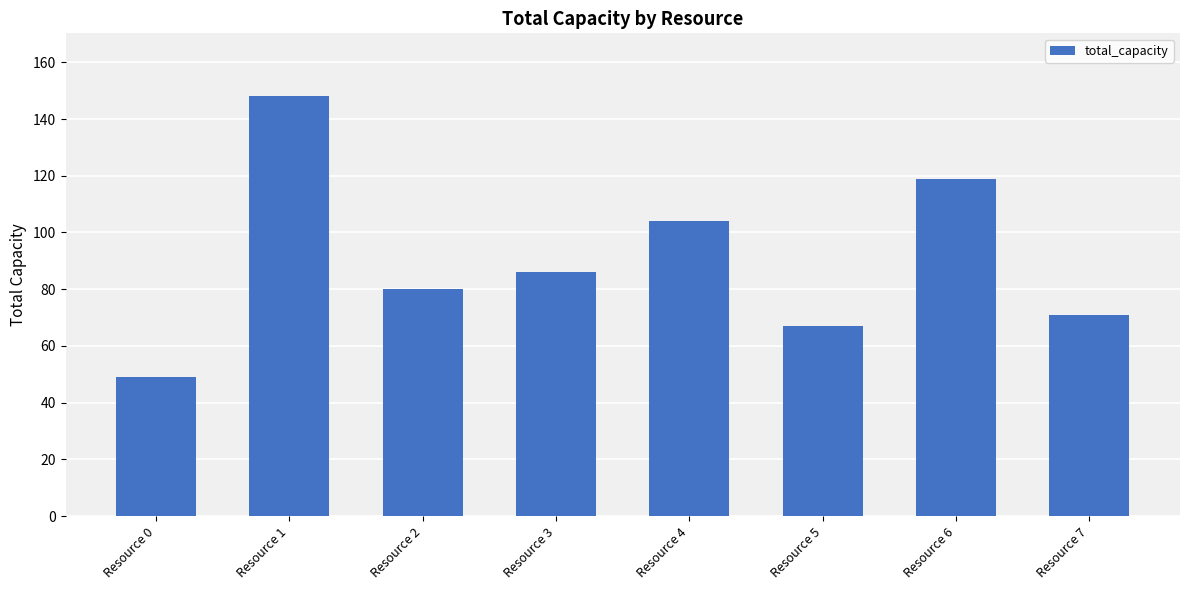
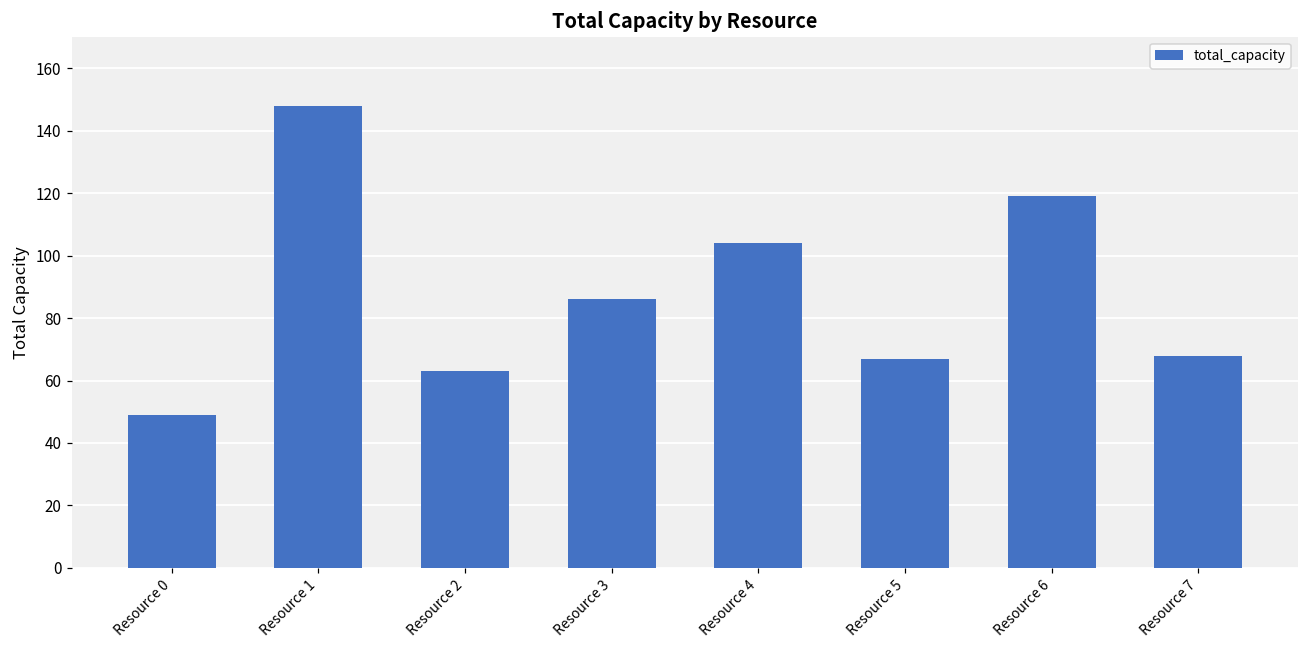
Resource 2: 80 -> 63
Resource 7: 71 -> 68
